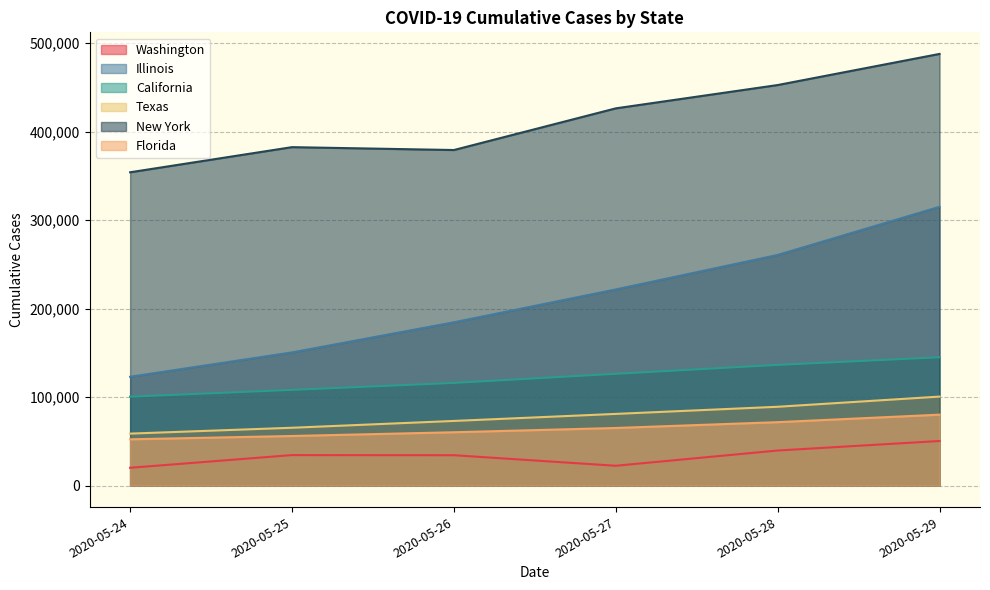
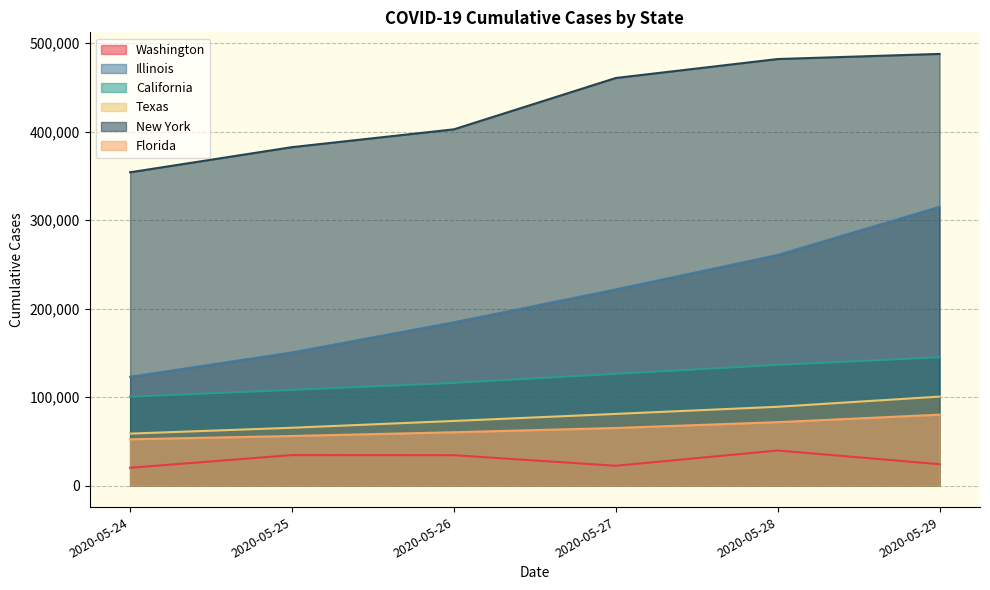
New York, 2020-05-26: 380,000 -> 400,000
New York, 2020-05-27: 430,000 -> 460,000
New York, 2020-05-28: 450,000 -> 480,000
Washington, 2020-05-29: 50,000 -> 20,000
